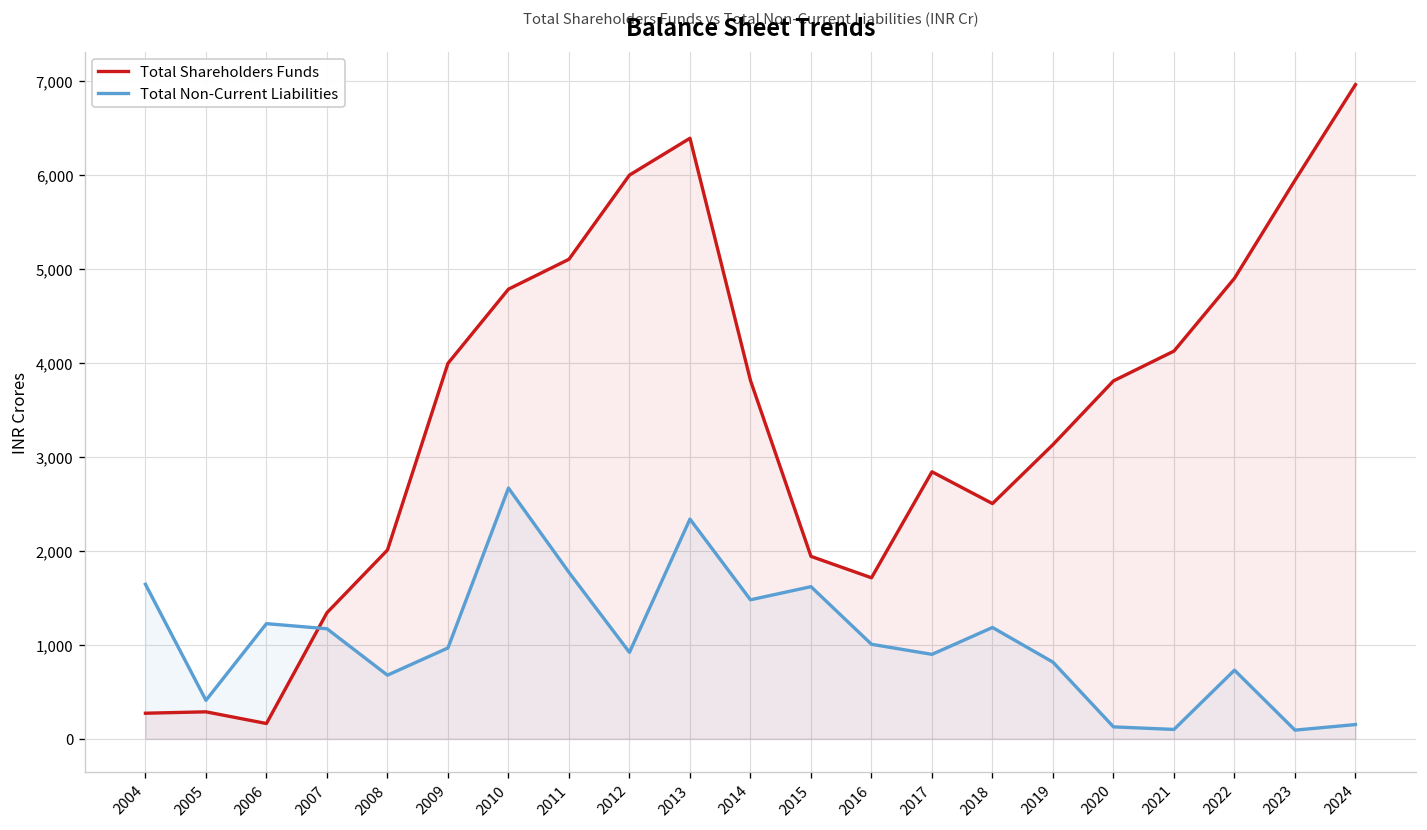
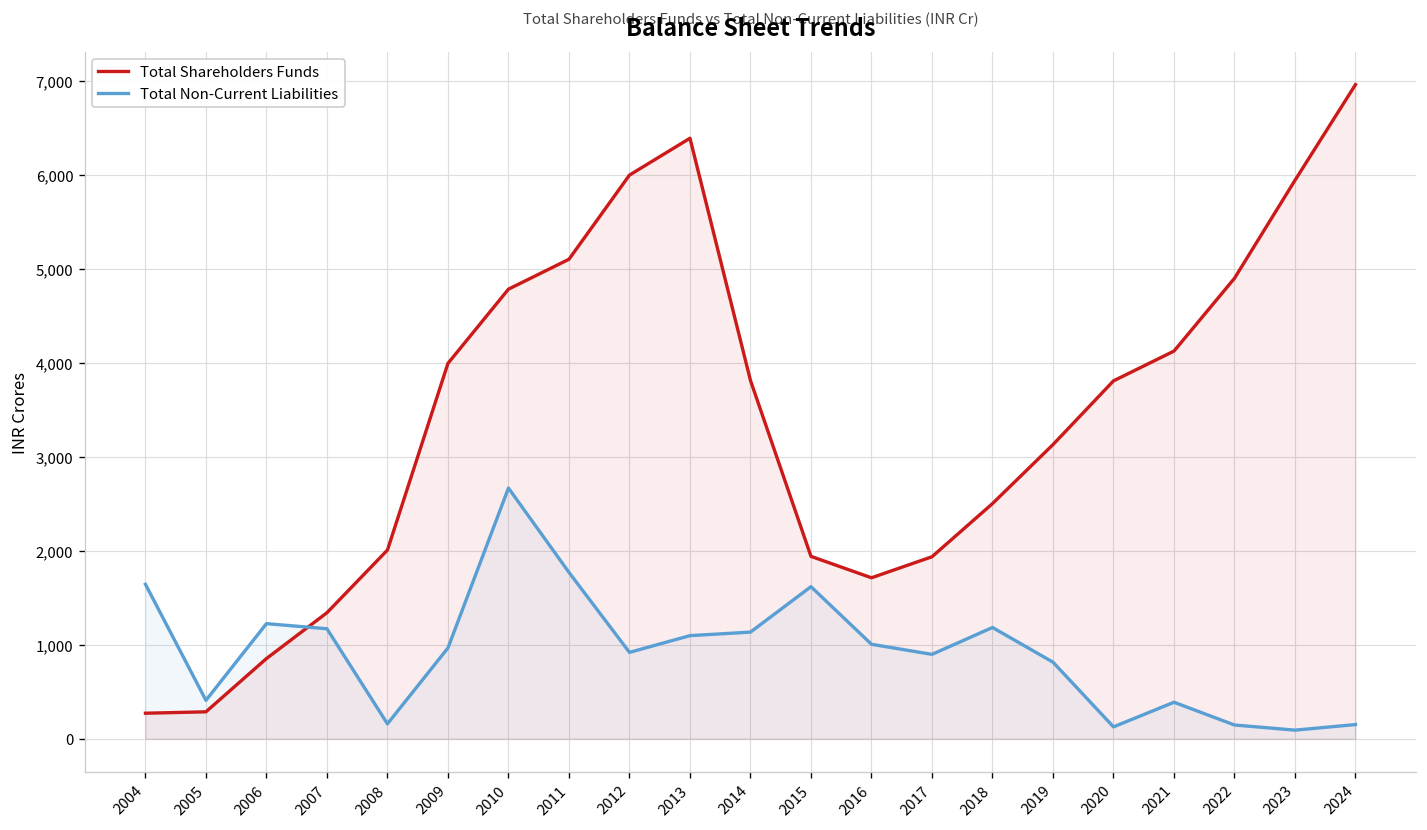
Total Shareholders Funds, 2006: 200 -> 900
Total Non-Current Liabilities, 2008: 700 -> 200
Total Non-Current Liabilities, 2013: 2,300 -> 1,100
Total Non-Current Liabilities, 2014: 1,500 -> 1,100
Total Shareholders Funds, 2017: 2,800 -> 1,900
Total Non-Current Liabilities, 2021: 100 -> 400
Total Non-Current Liabilities, 2022: 700 -> 100
